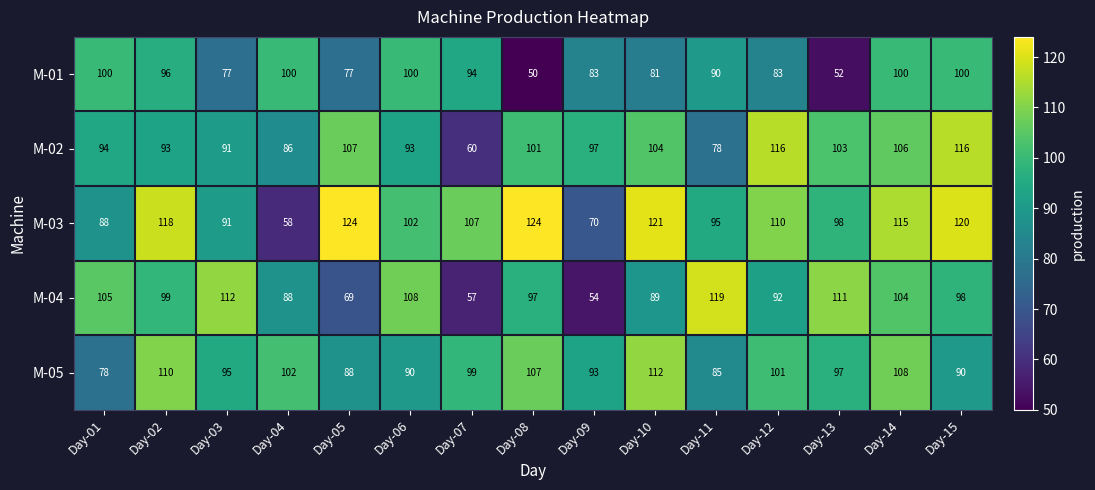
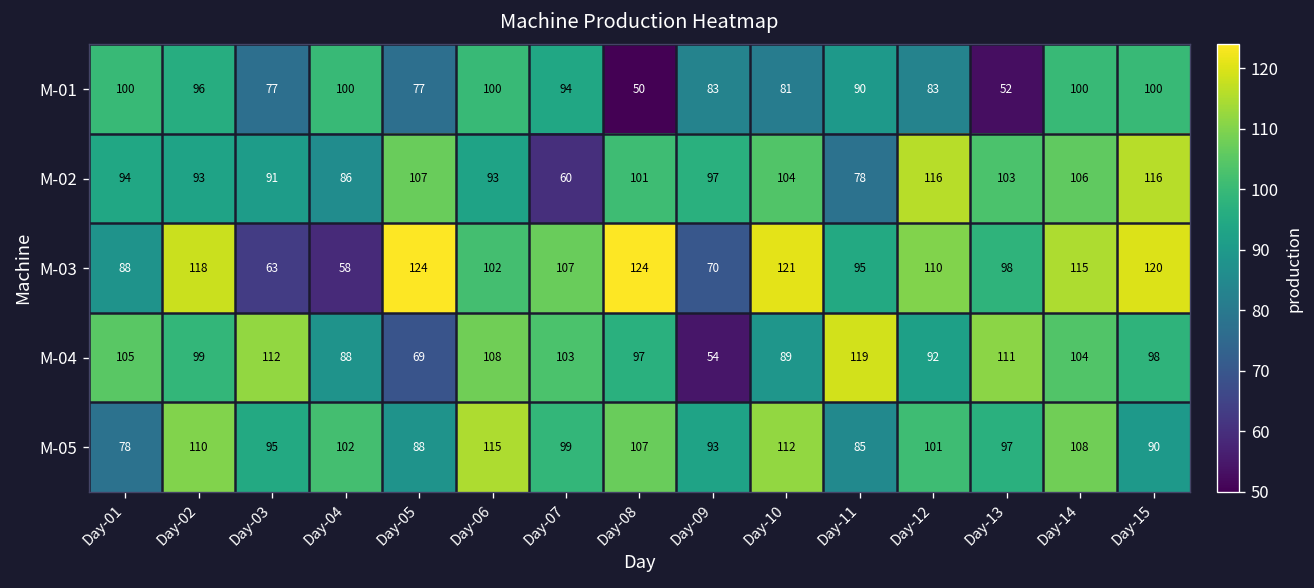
M-03, Day-03: 91 -> 63
M-04, Day-07: 57 -> 103
M-05, Day-06: 90 -> 115
